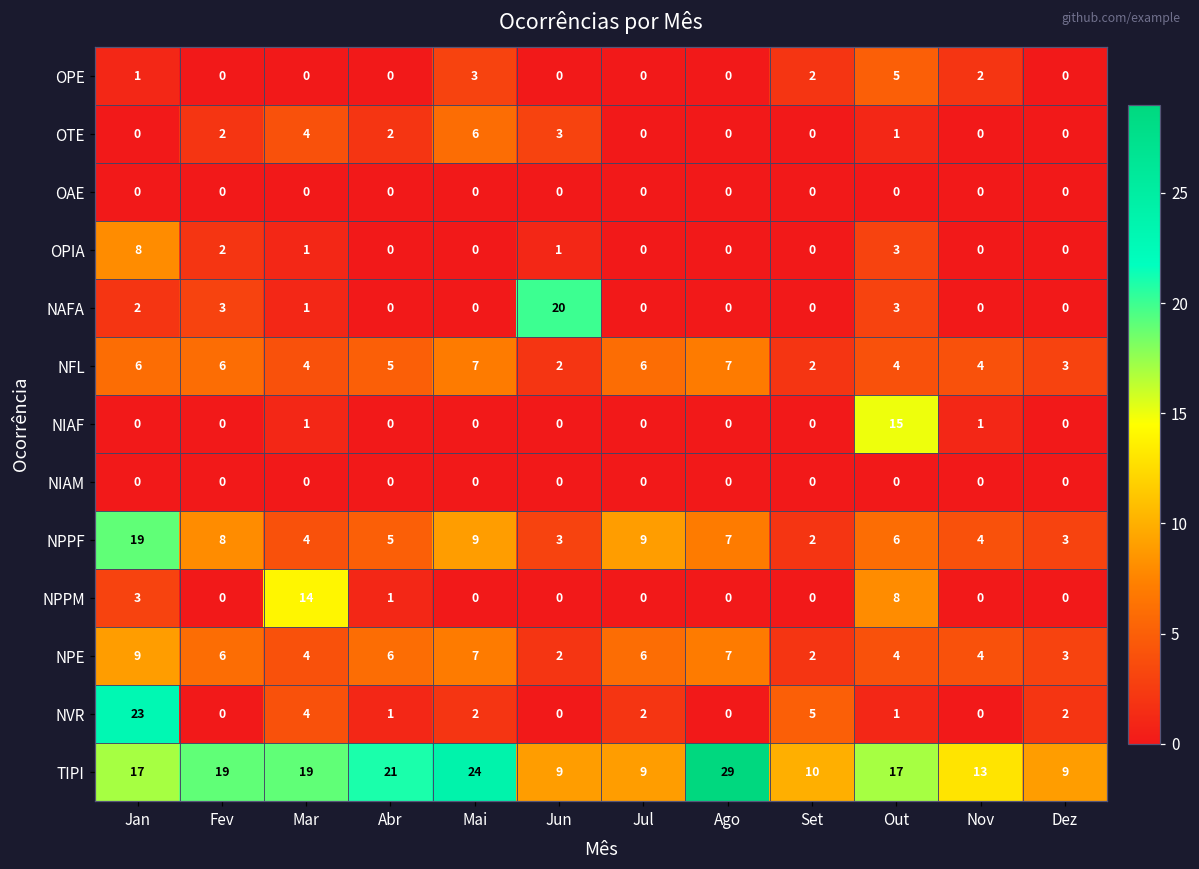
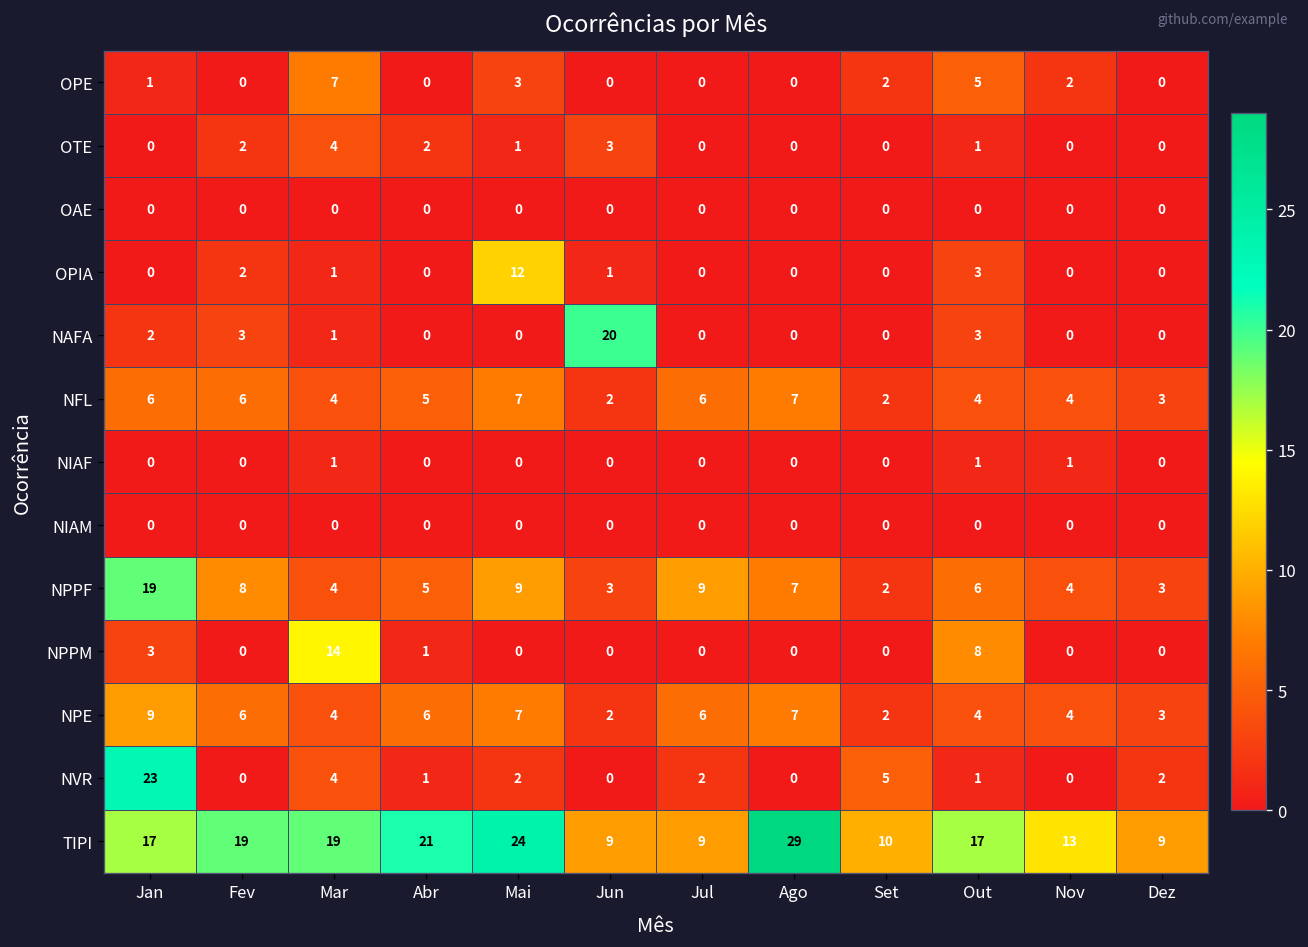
OPE, Mar: 0 -> 7
OTE, Mai: 6 -> 1
OPIA, Jan: 8 -> 0
OPIA, Mai: 0 -> 12
NIAF, Out: 15 -> 1
